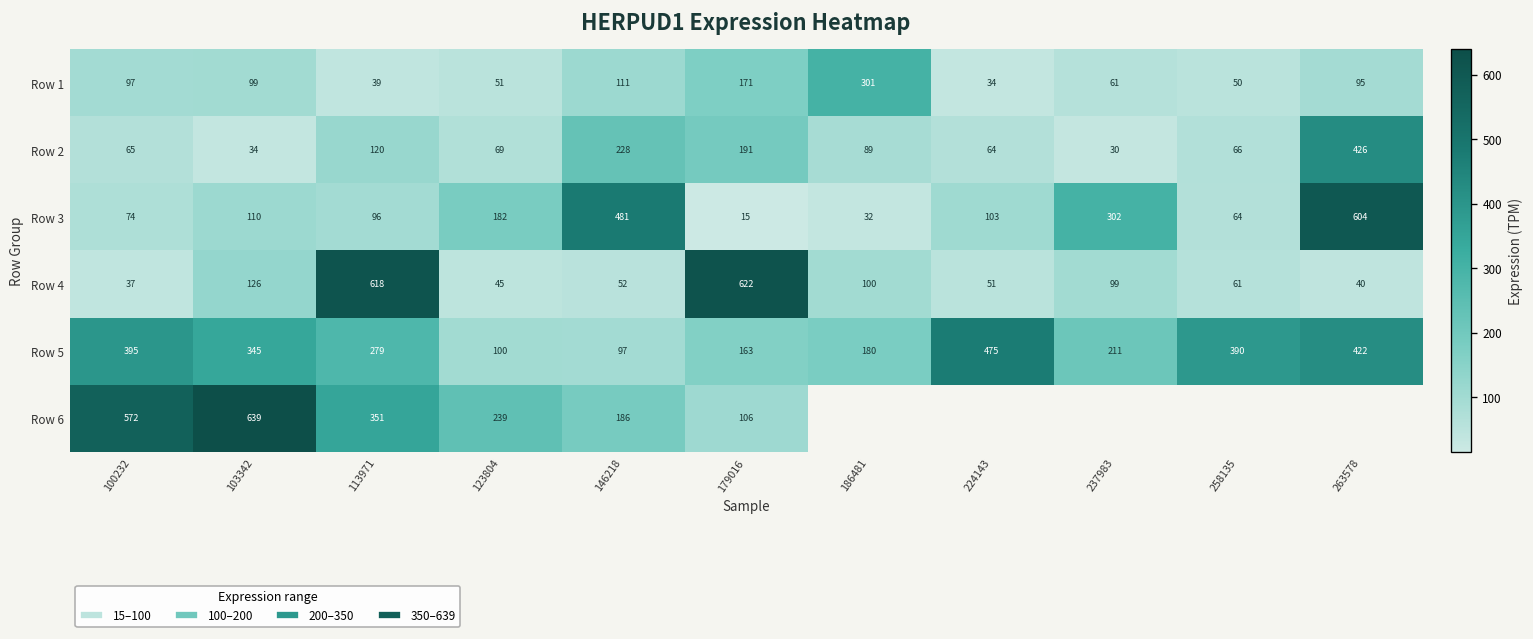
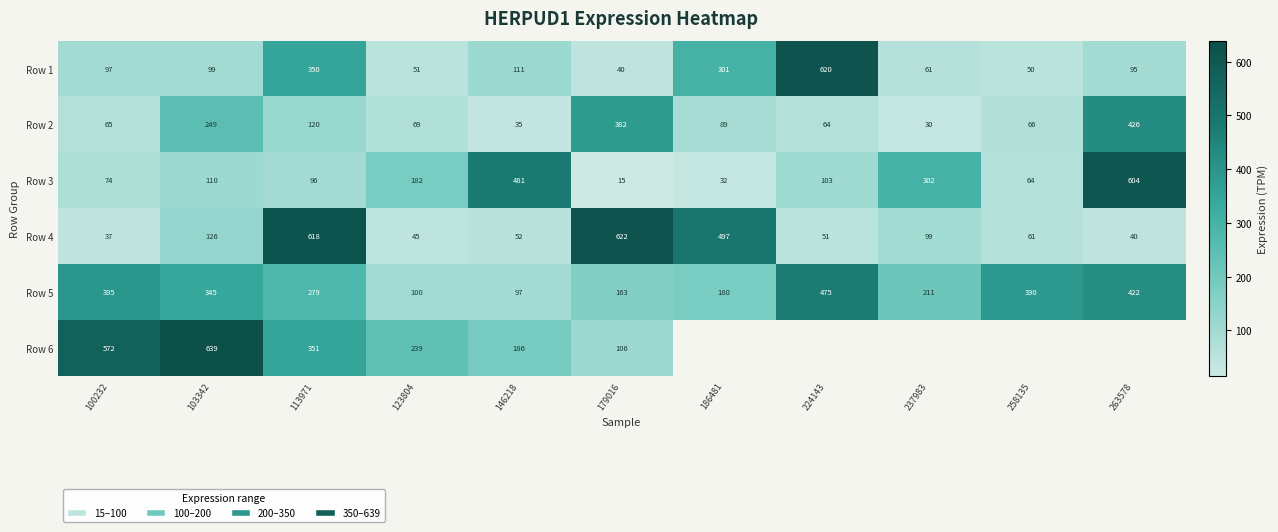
Row 1, 113971: 39 -> 350
Row 1, 179016: 171 -> 40
Row 1, 224143: 34 -> 620
Row 2, 103342: 34 -> 249
Row 2, 146218: 228 -> 35
Row 2, 179016: 191 -> 382
Row 4, 186481: 100 -> 497
